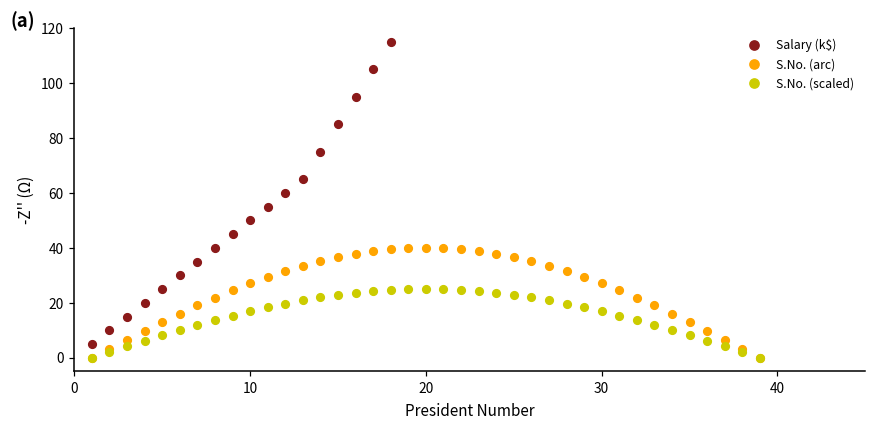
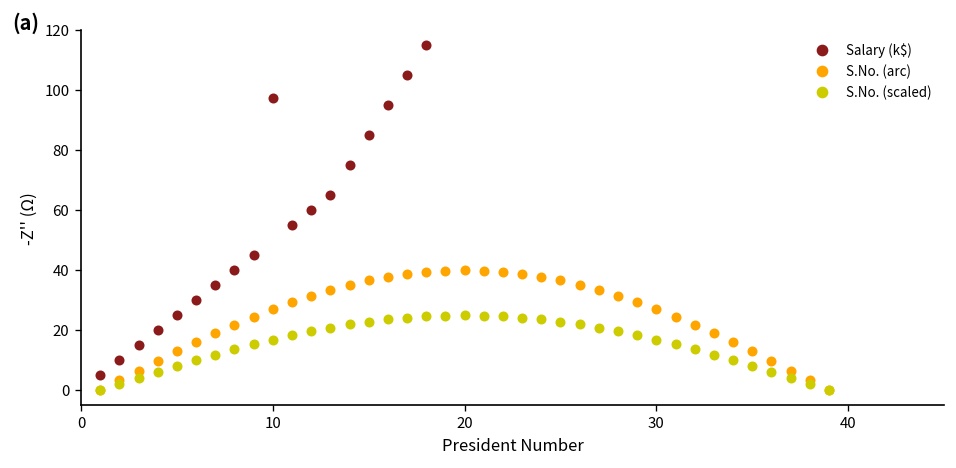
Salary (k$), 10: 50 -> 97
